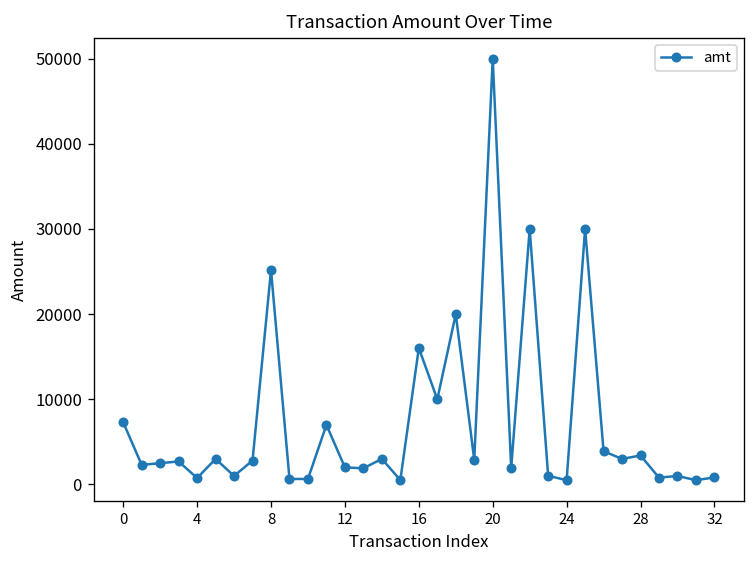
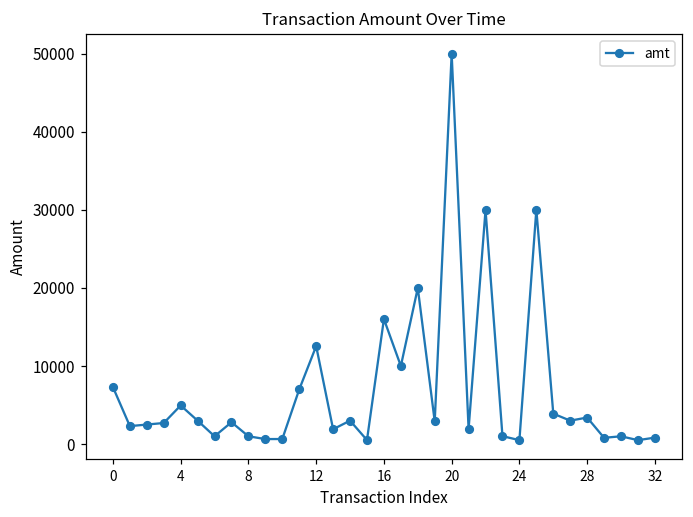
4: 1000 -> 5000
8: 25000 -> 1000
12: 2000 -> 13000
